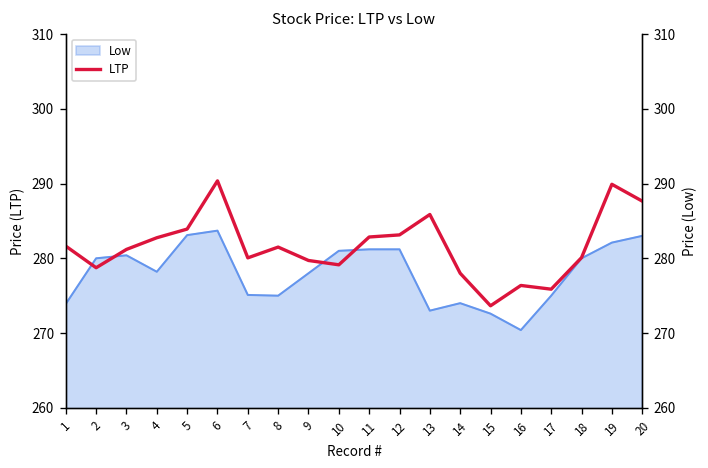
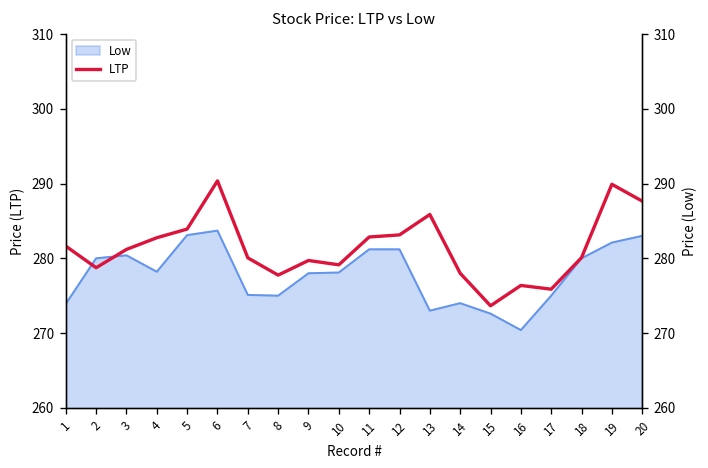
Low, 10: 281 -> 278
LTP, 8: 282 -> 278
